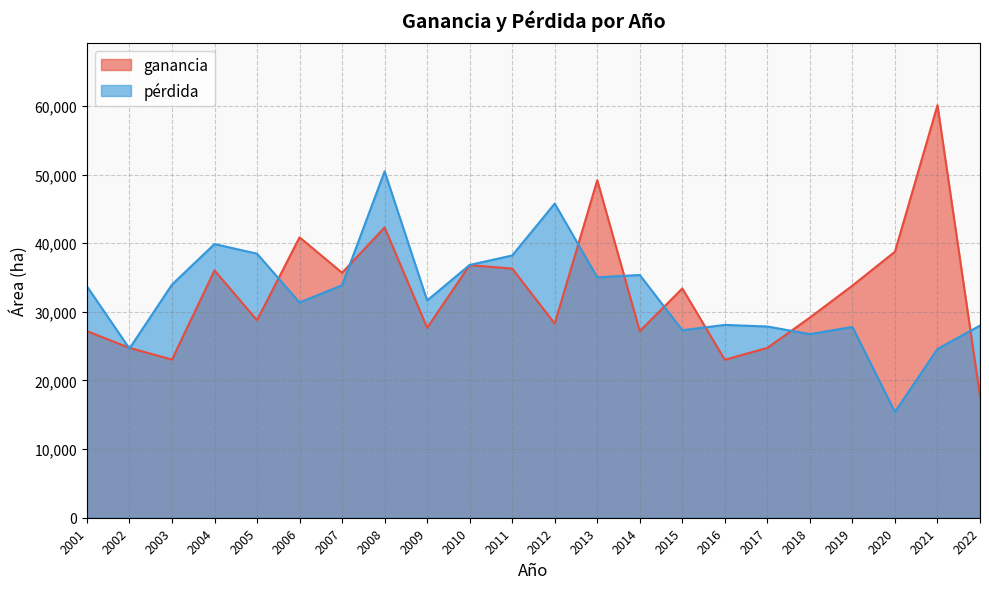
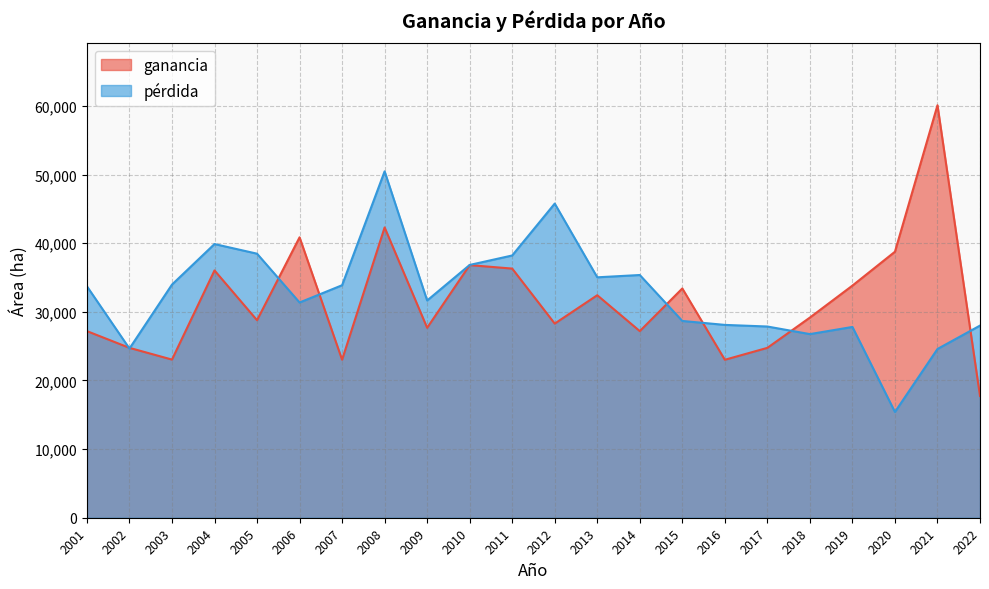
ganancia, 2007: 36,000 -> 23,000
ganancia, 2013: 49,000 -> 32,000
pérdida, 2015: 27,000 -> 29,000
